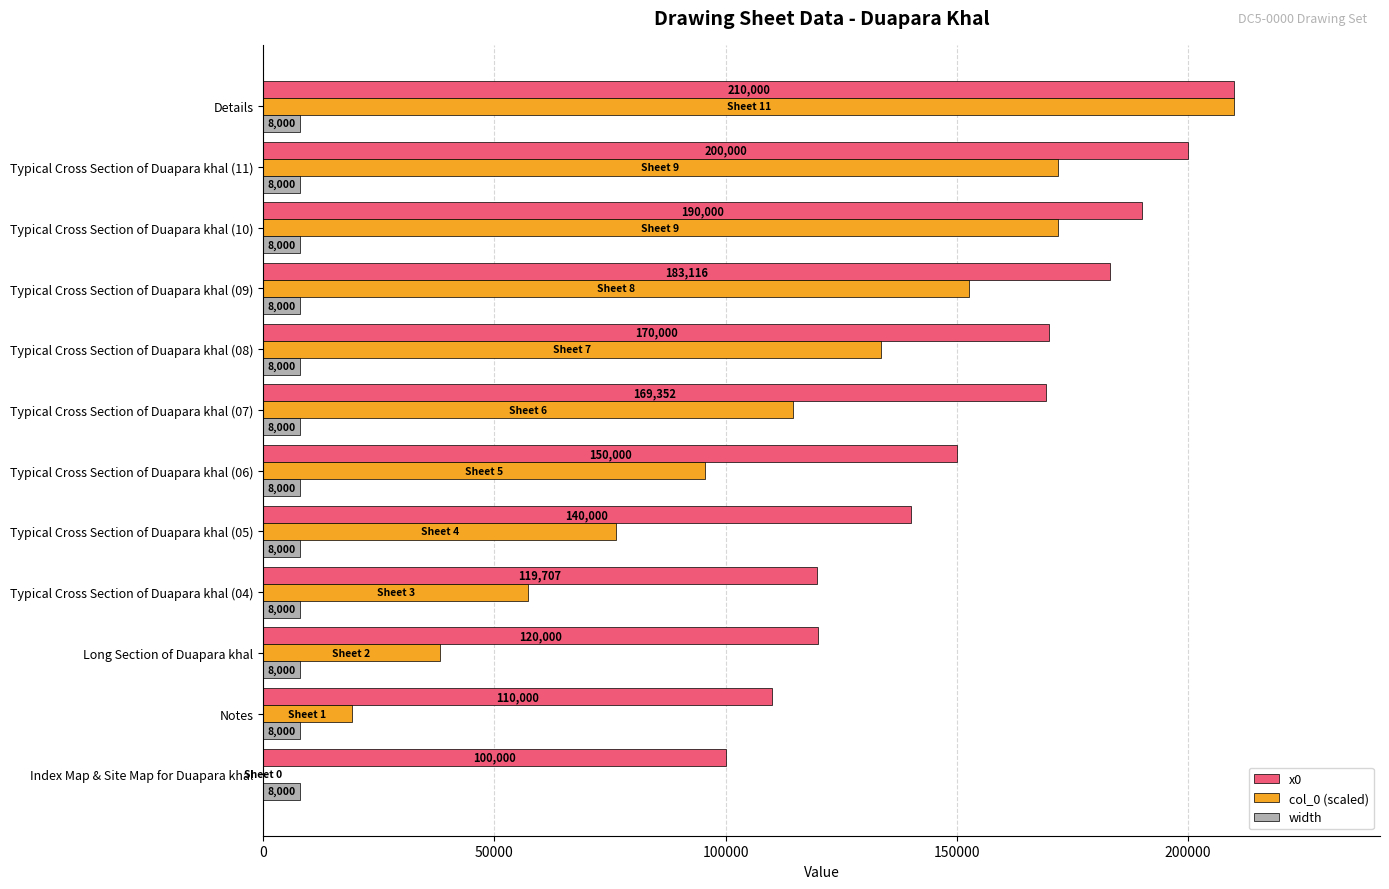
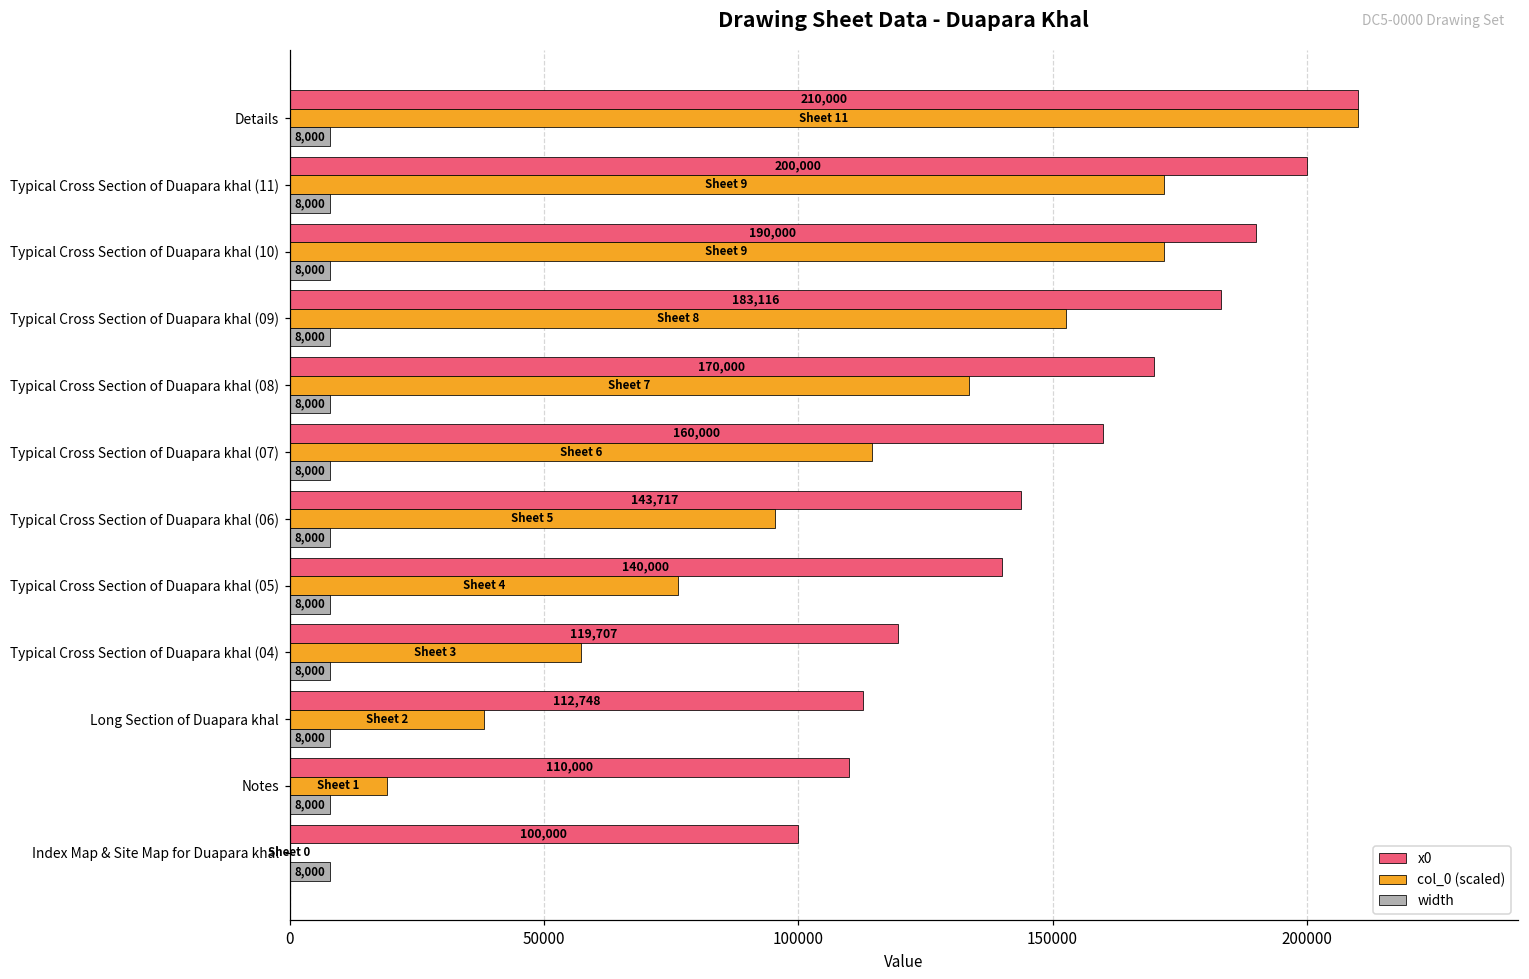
x0, Typical Cross Section of Duapara khal (07): 169,352 -> 160,000
x0, Typical Cross Section of Duapara khal (06): 150,000 -> 143,717
x0, Long Section of Duapara khal: 120,000 -> 112,748
